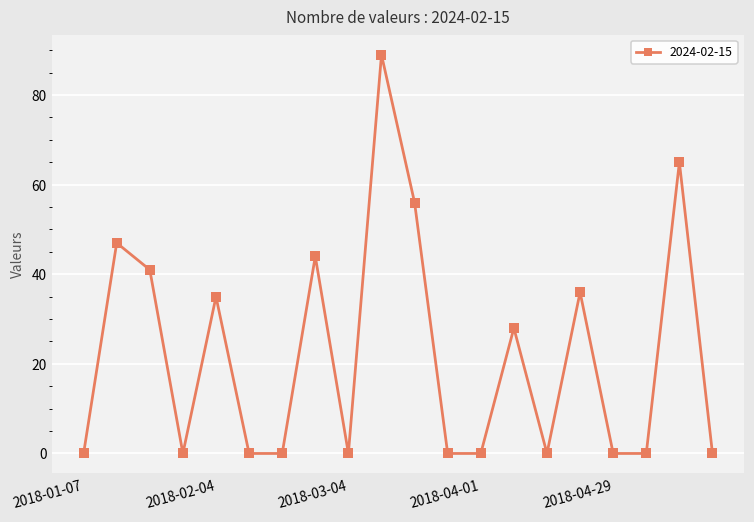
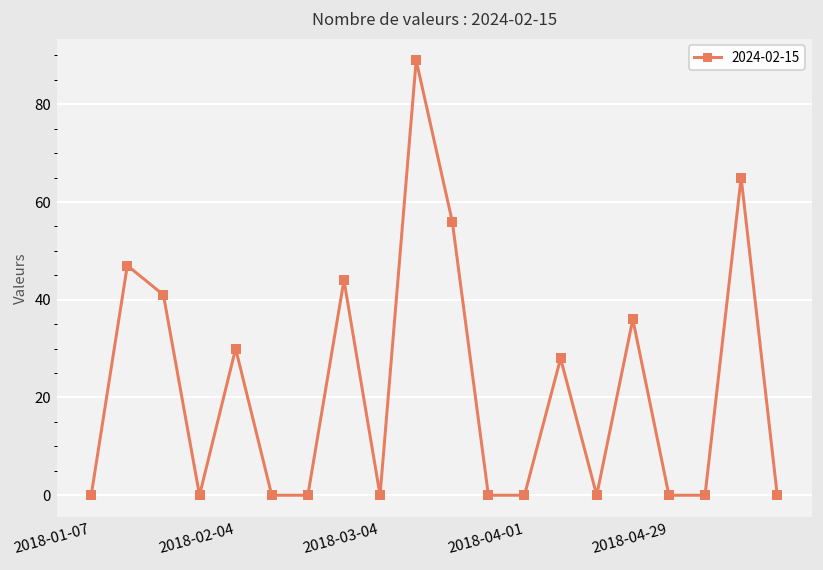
2018-02-04: 35 -> 30
